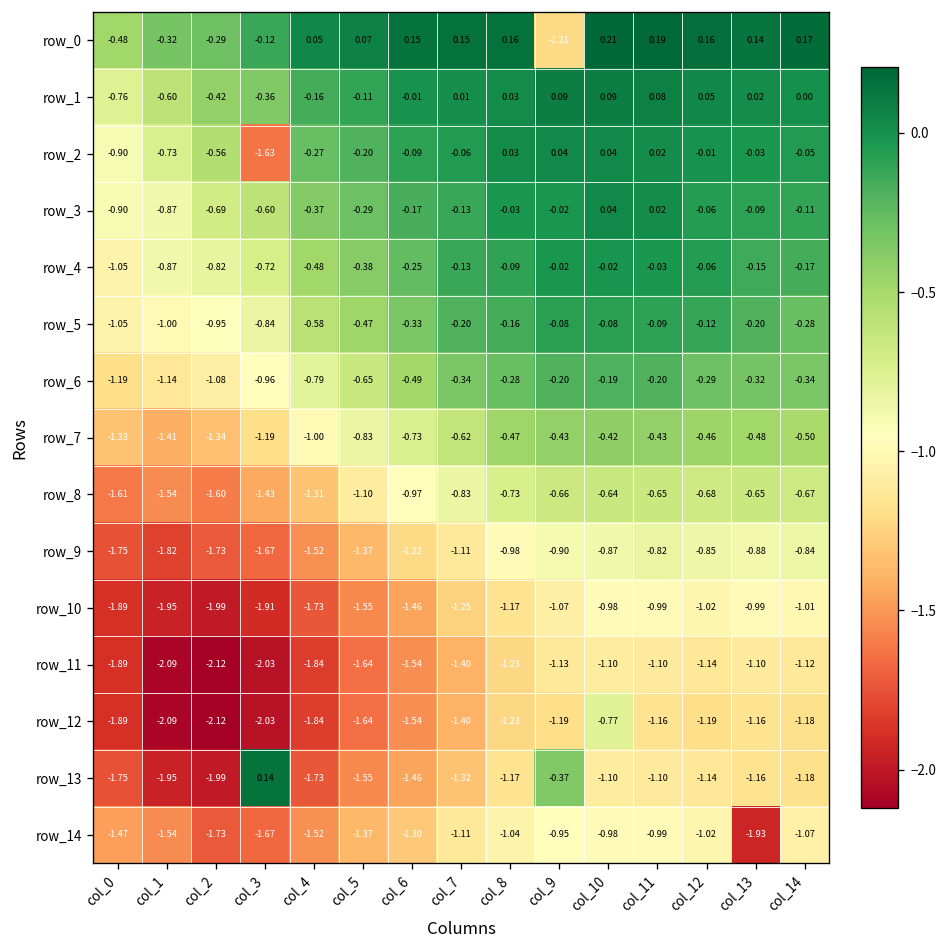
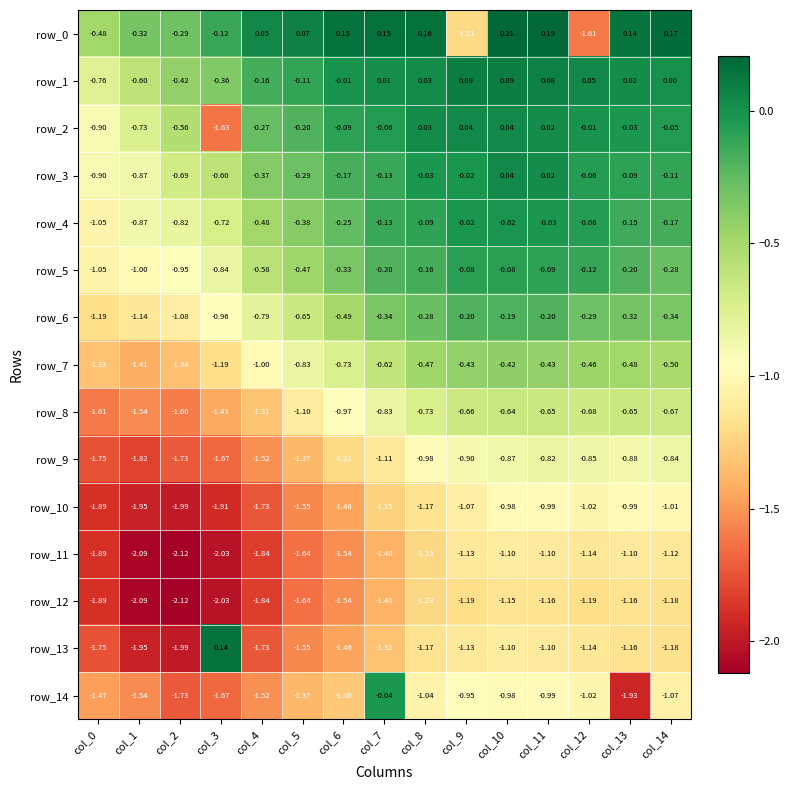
row_0, col_12: 0.16 -> -1.61
row_12, col_10: -0.77 -> -1.15
row_13, col_9: -0.37 -> -1.13
row_14, col_7: -1.11 -> -0.04
